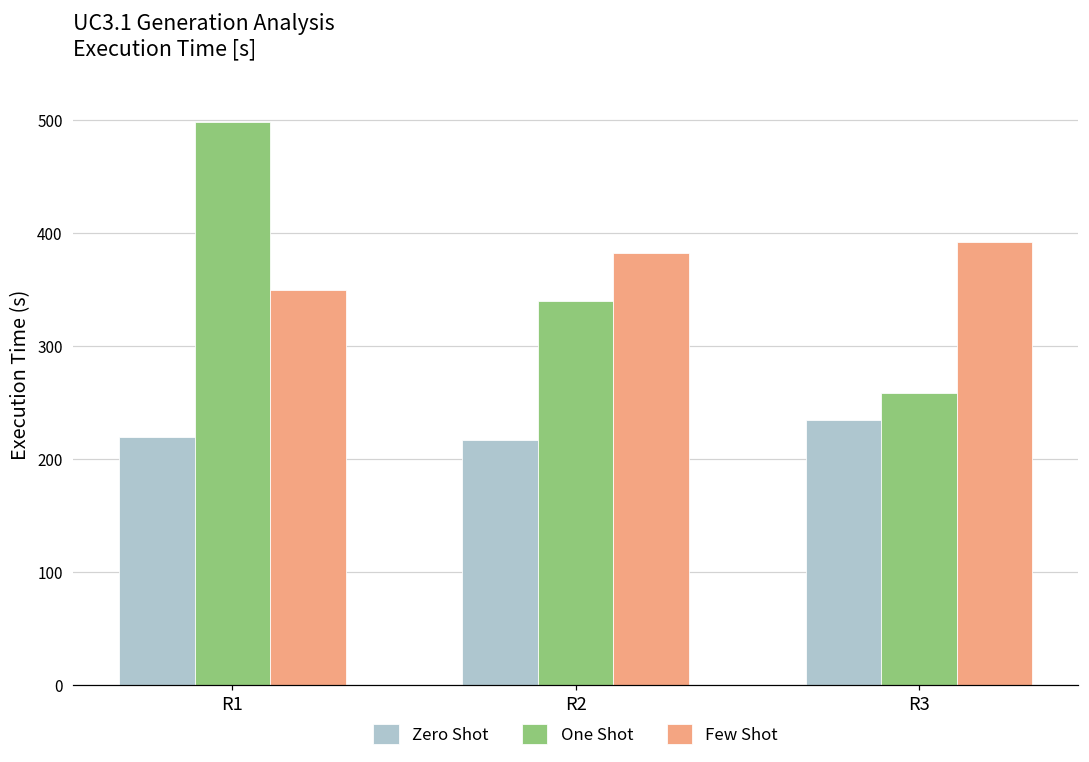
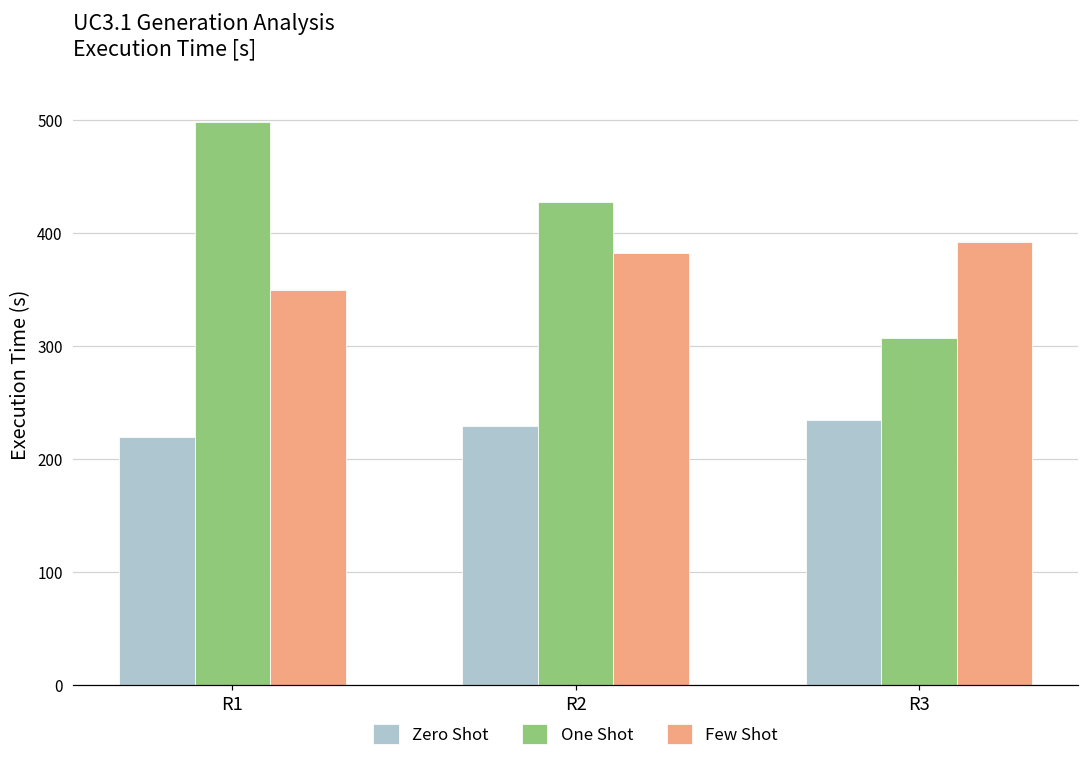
Zero Shot, R2: 217 -> 229
One Shot, R2: 340 -> 428
One Shot, R3: 259 -> 307
